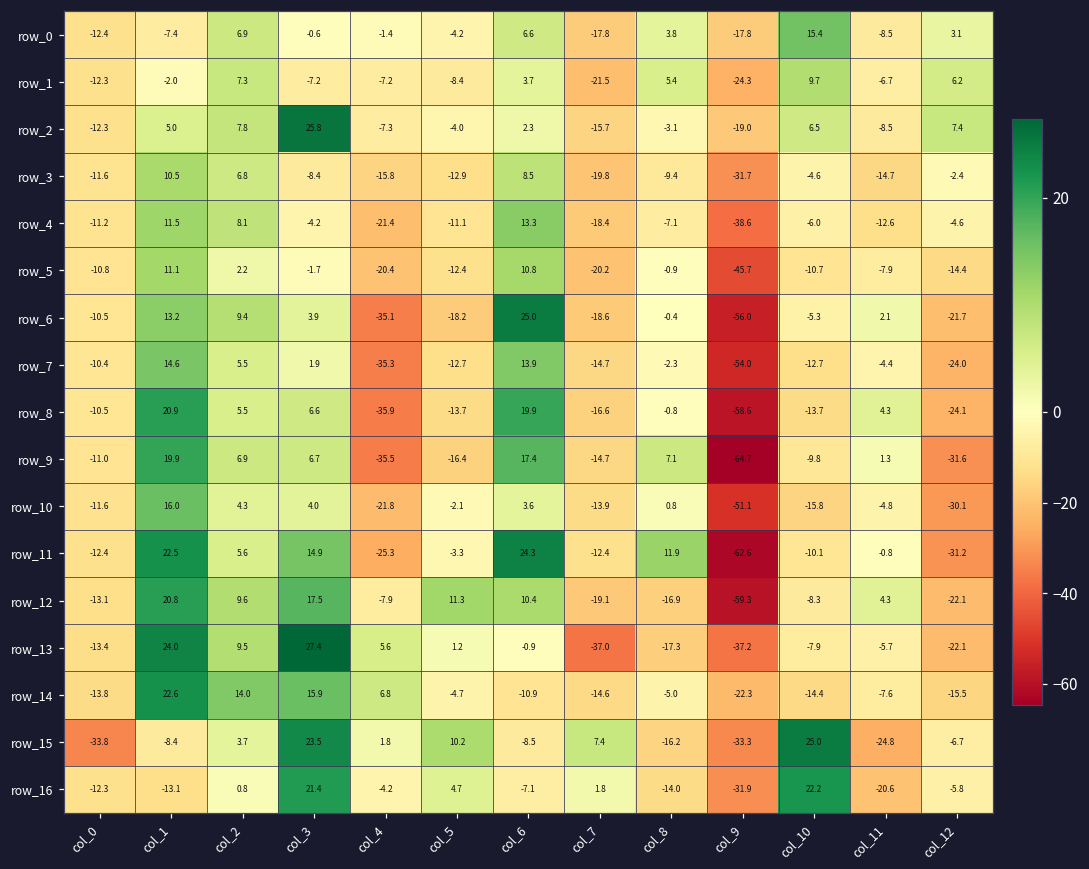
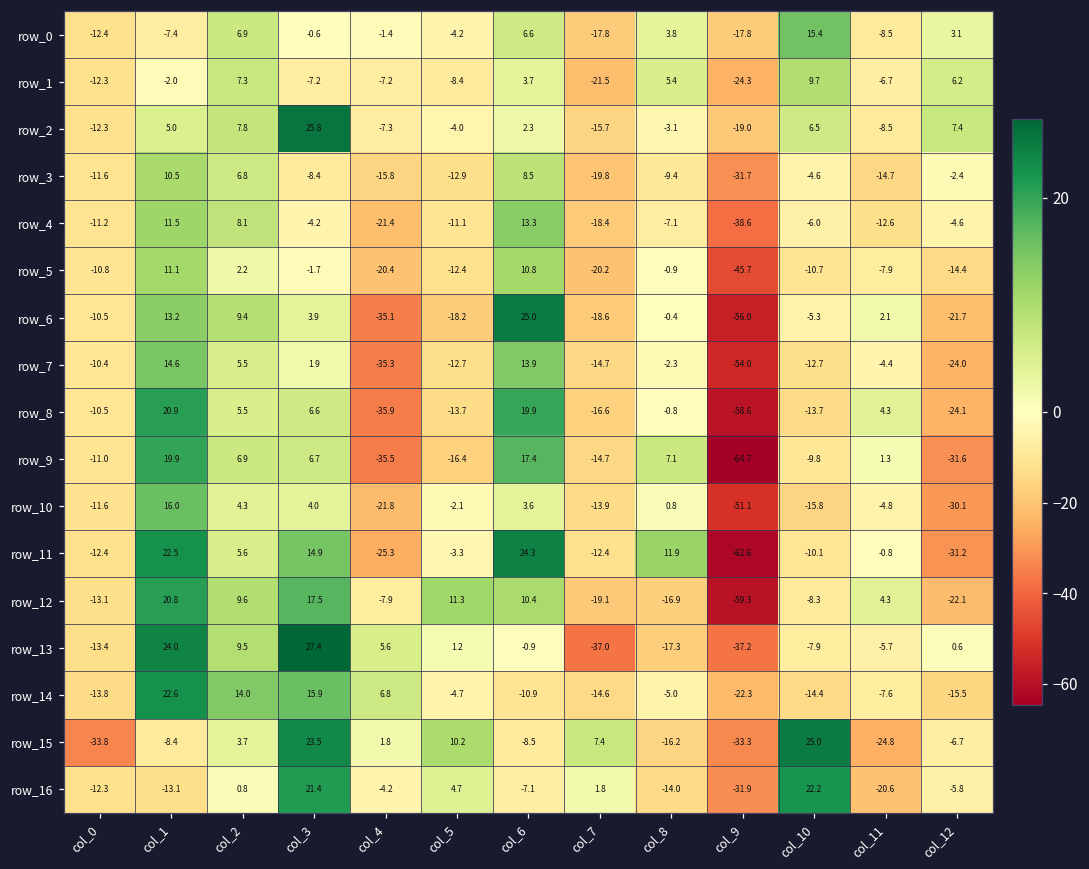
row_13, col_12: -22.1 -> 0.6
